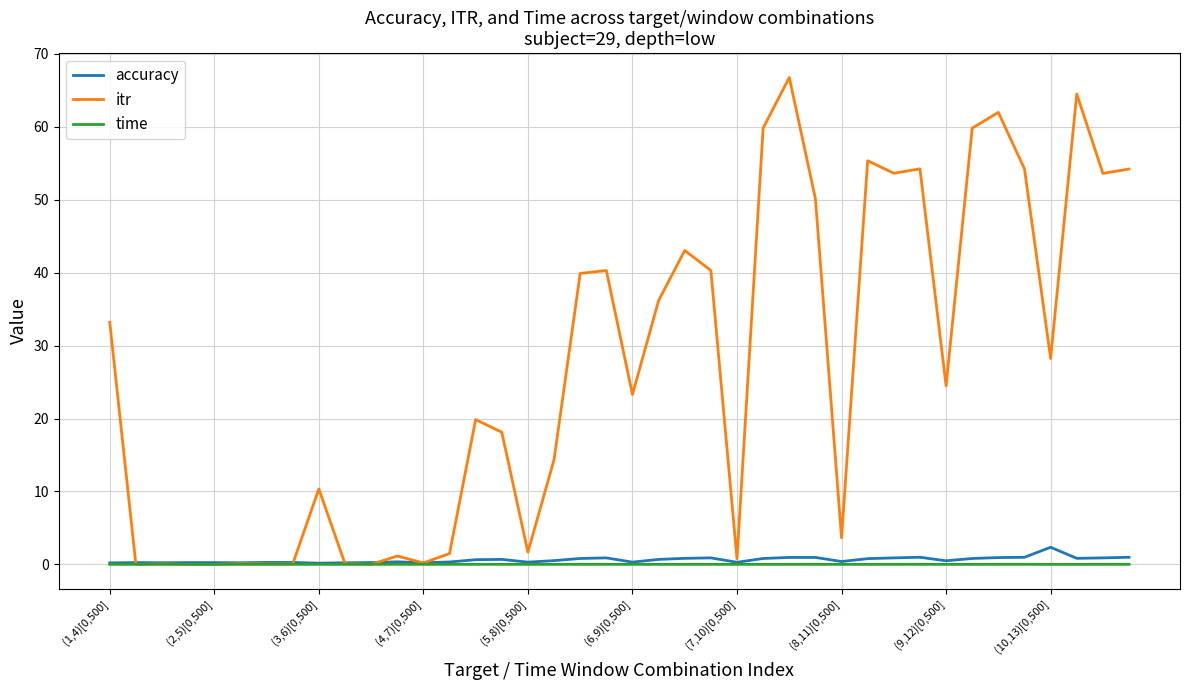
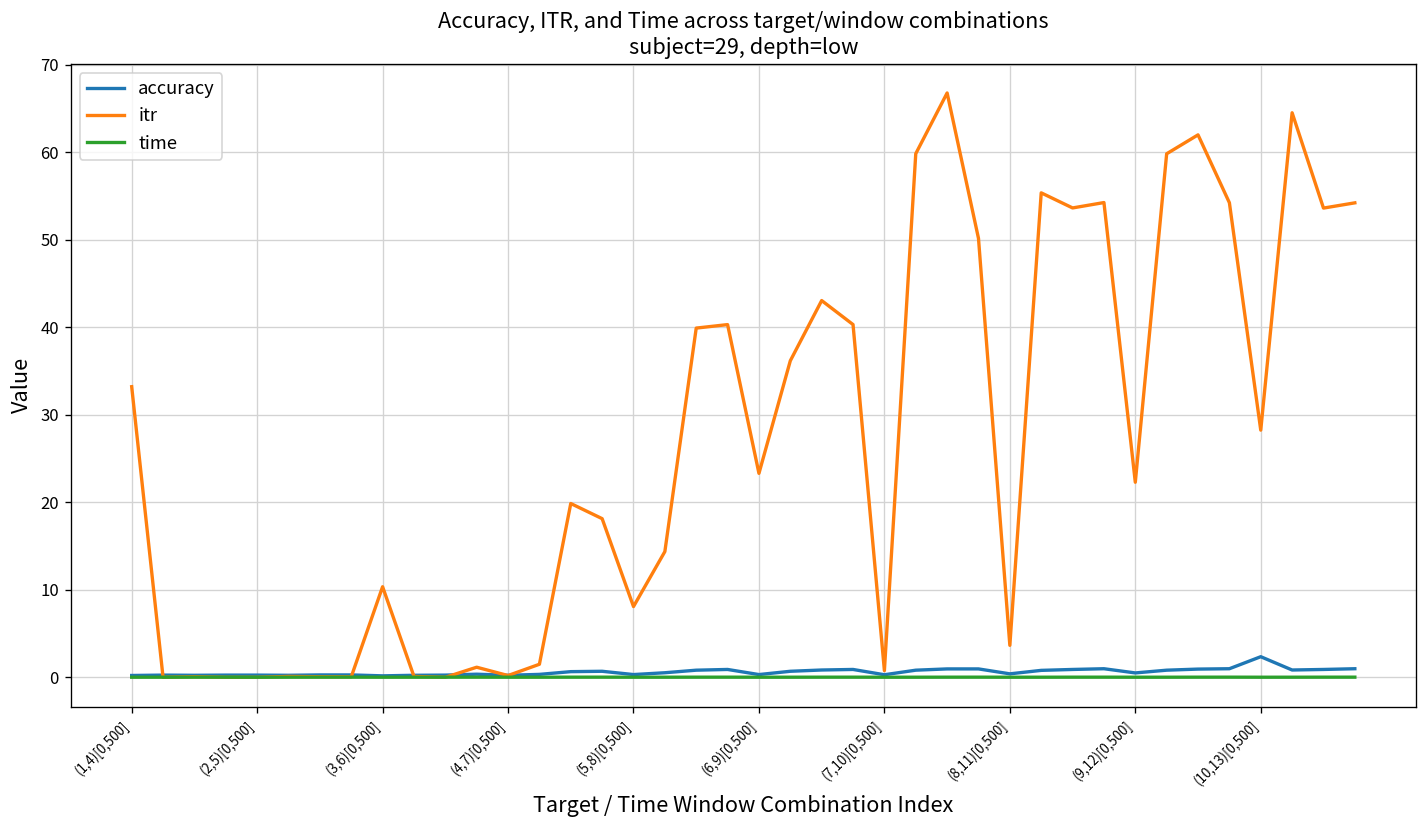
itr, (5,8)[0,500]: 2 -> 8
itr, (9,12)[0,500]: 24 -> 22
